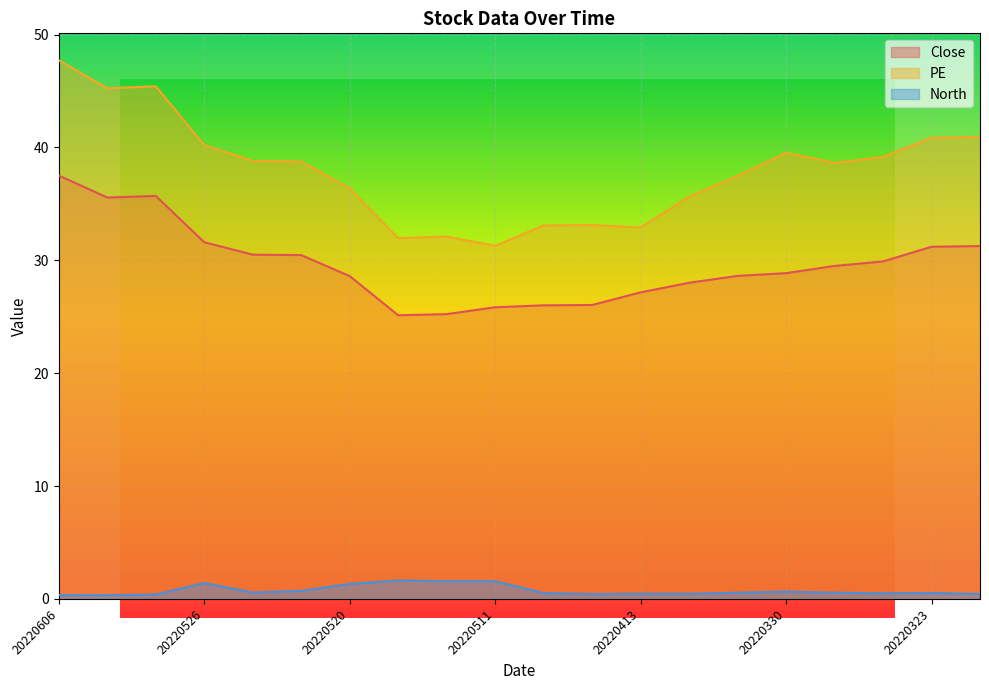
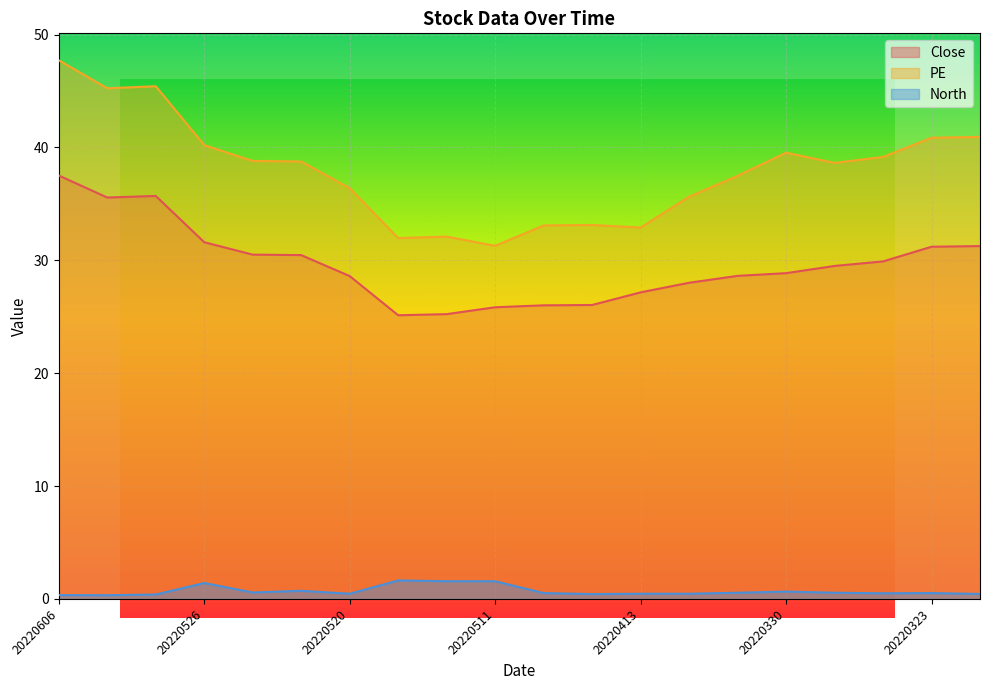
Stock Data Over Time, North, 20220520: 1.3 -> 0.5
